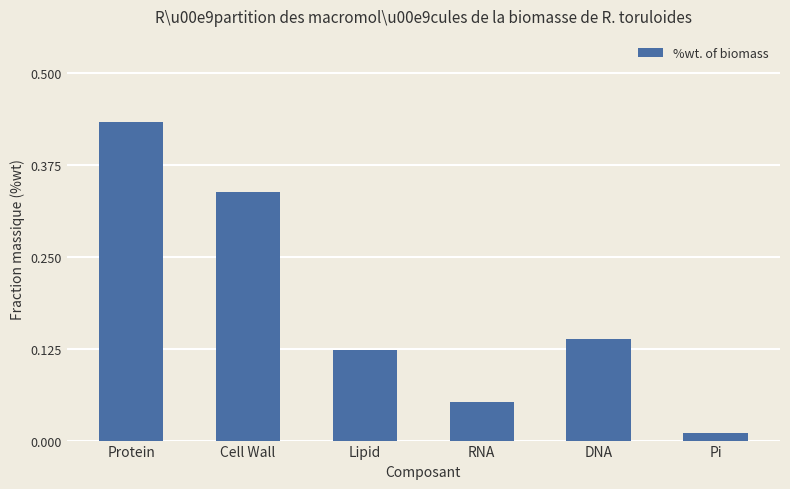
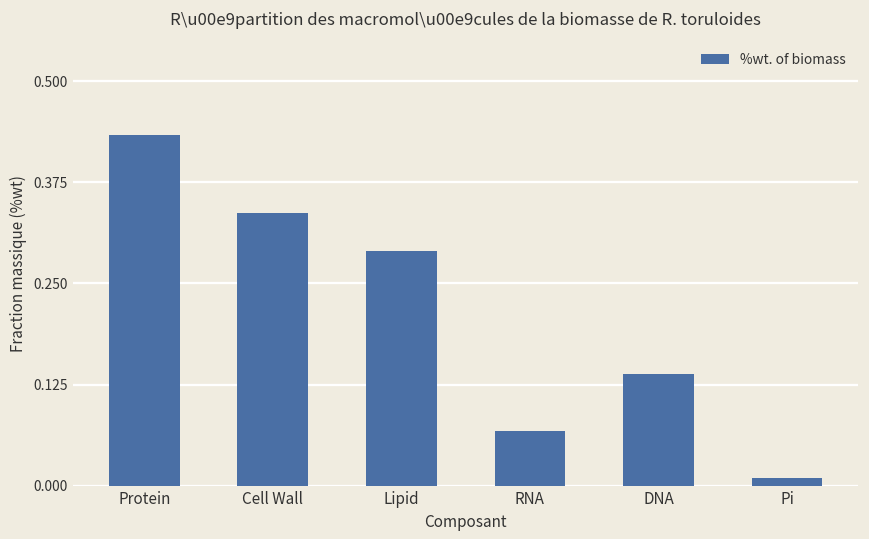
Lipid: 0.12 -> 0.29
RNA: 0.05 -> 0.07
